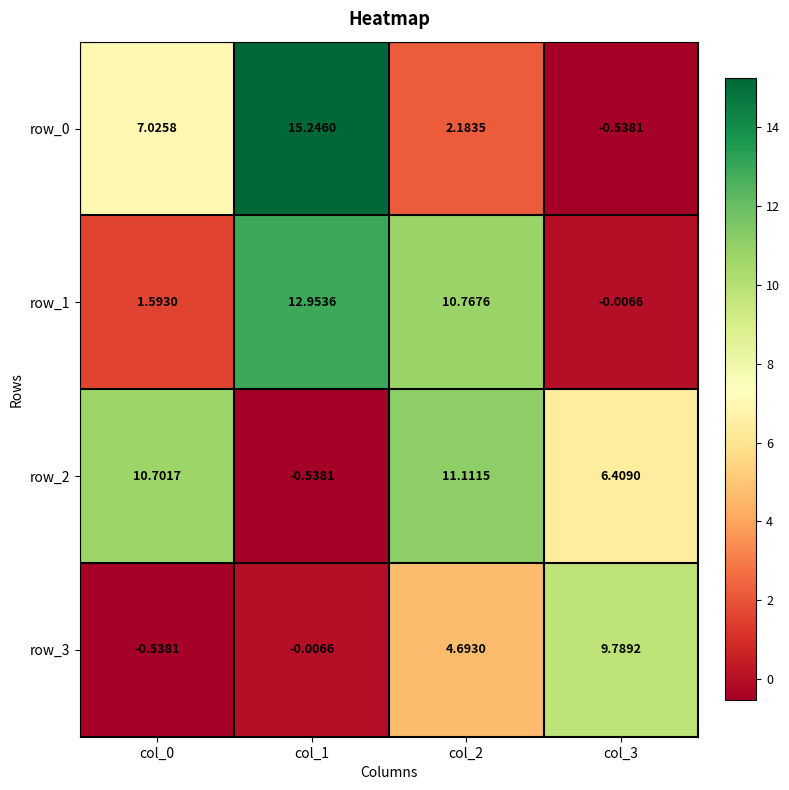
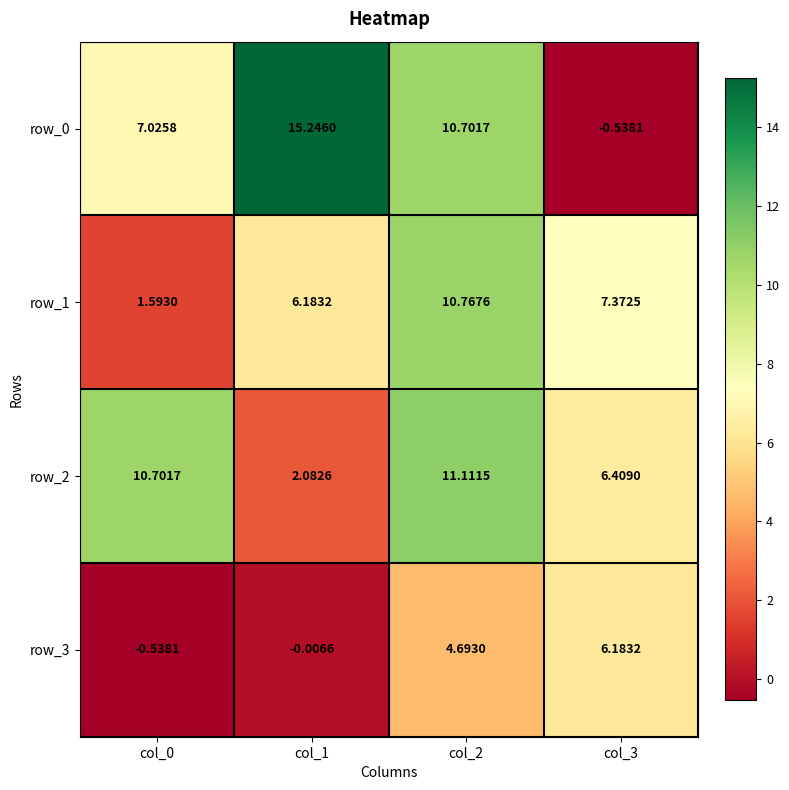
row_0, col_2: 2.1835 -> 10.7017
row_1, col_1: 12.9536 -> 6.1832
row_1, col_3: -0.0066 -> 7.3725
row_2, col_1: -0.5381 -> 2.0826
row_3, col_3: 9.7892 -> 6.1832
